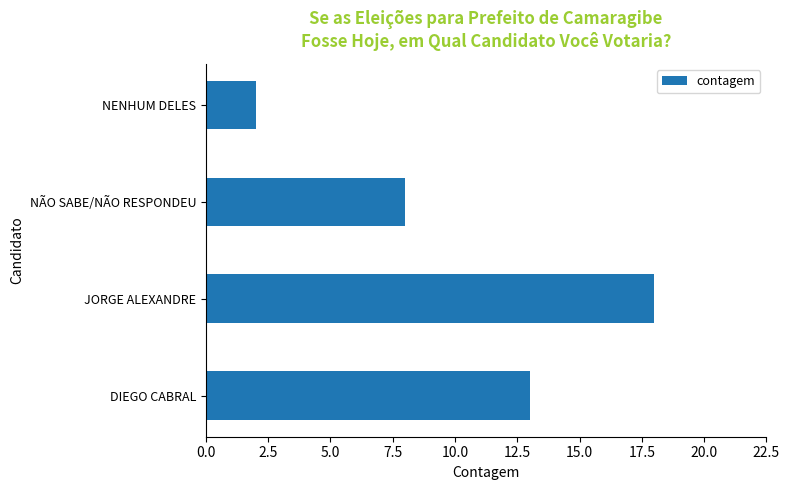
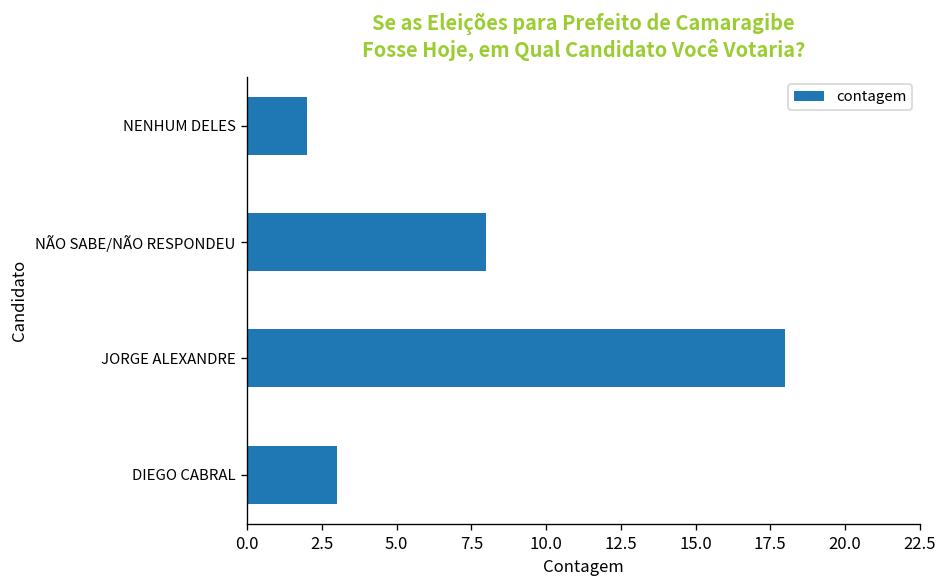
DIEGO CABRAL: 13 -> 3
